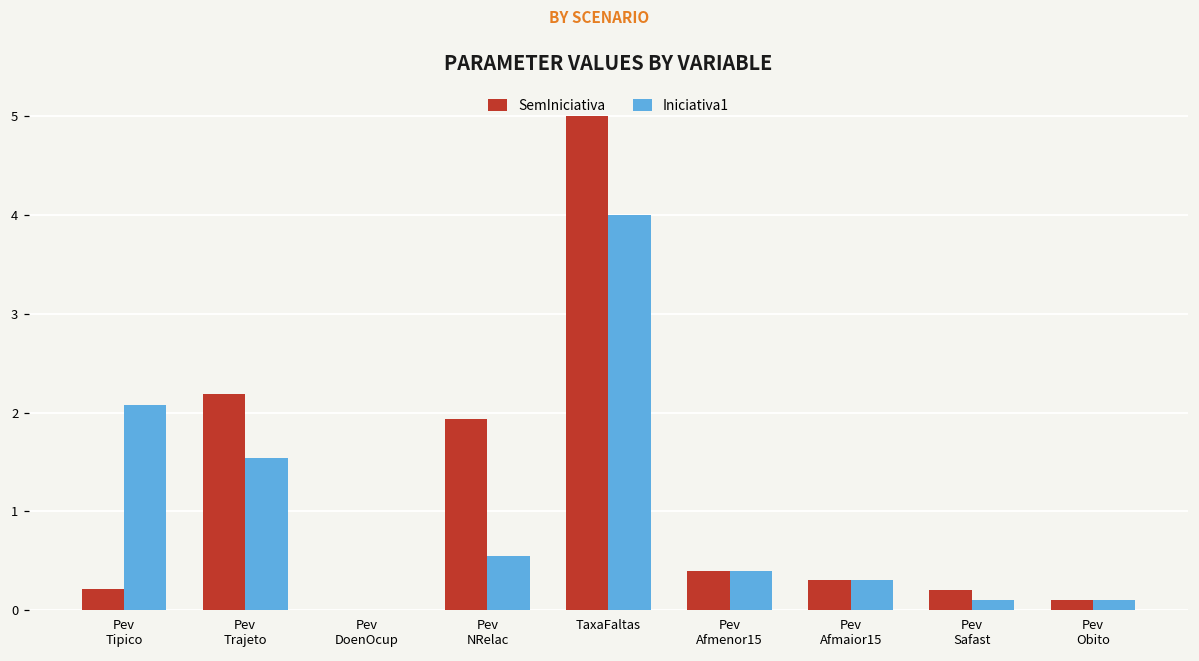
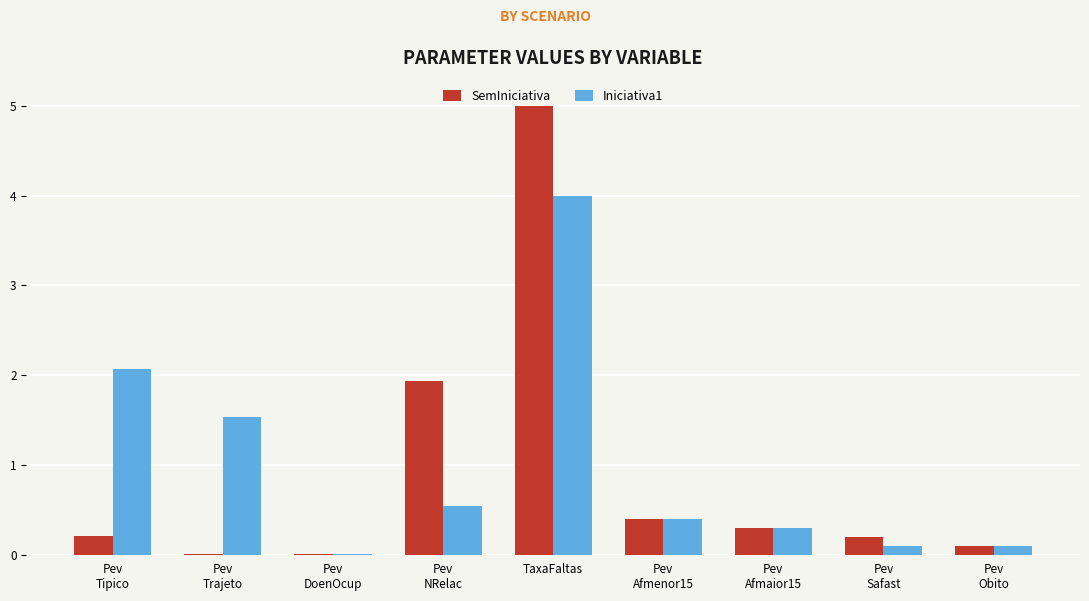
SemIniciativa, Pev Trajeto: 2.2 -> 0.0
